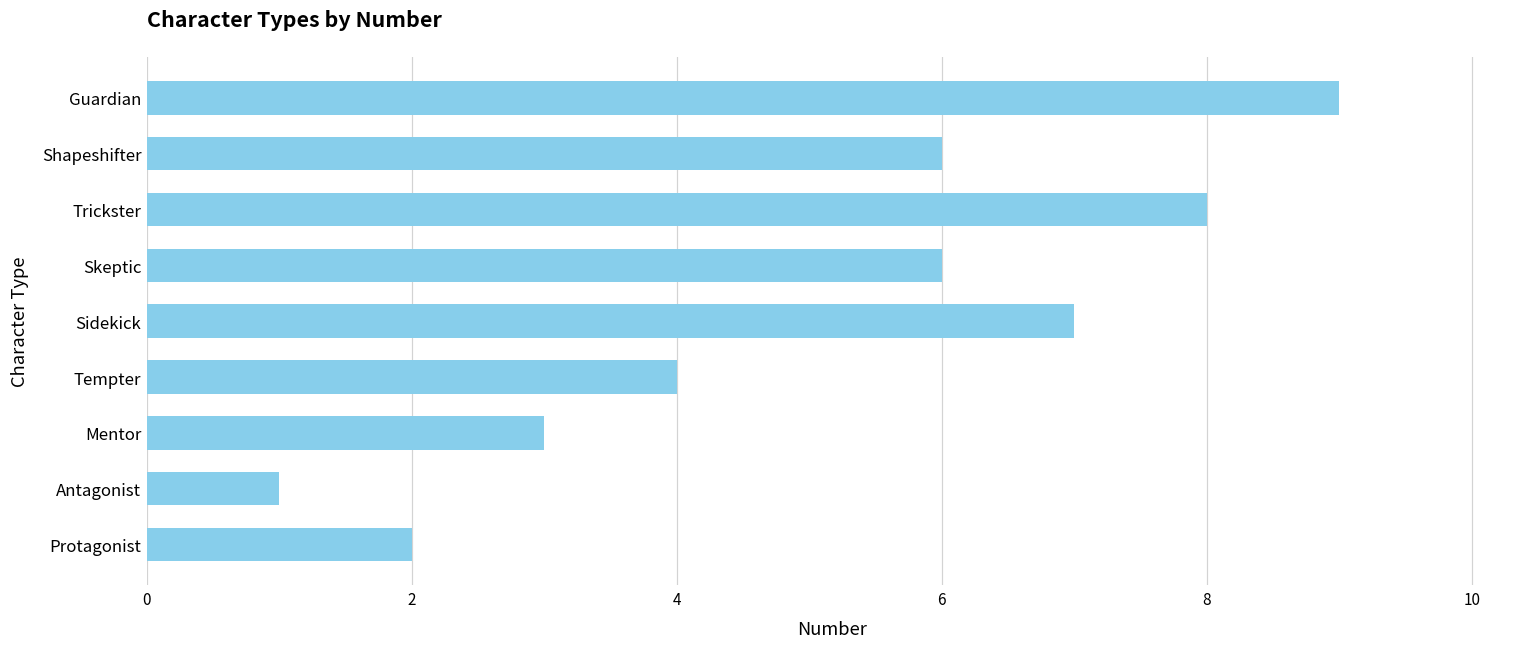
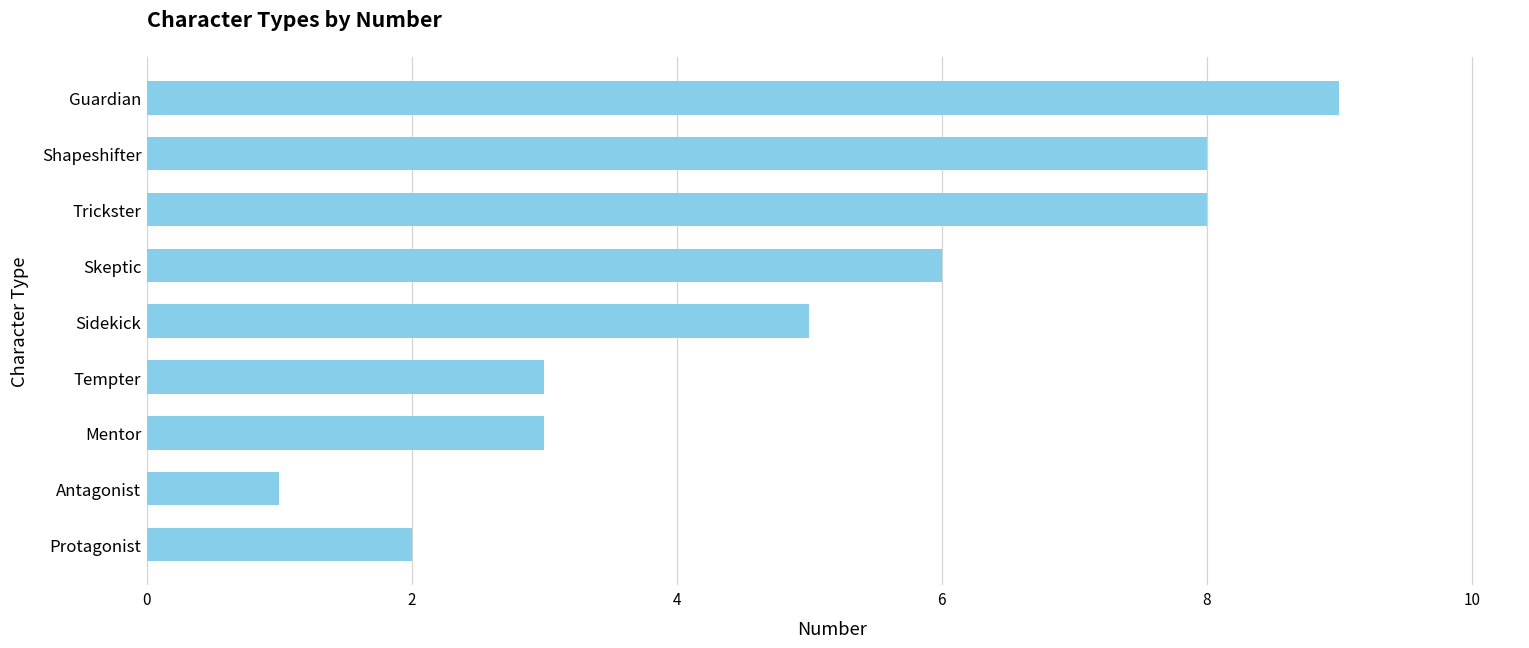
Shapeshifter: 6 -> 8
Sidekick: 7 -> 5
Tempter: 4 -> 3
